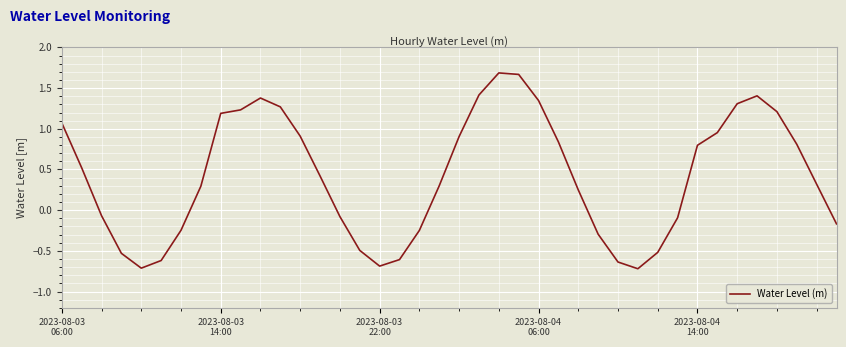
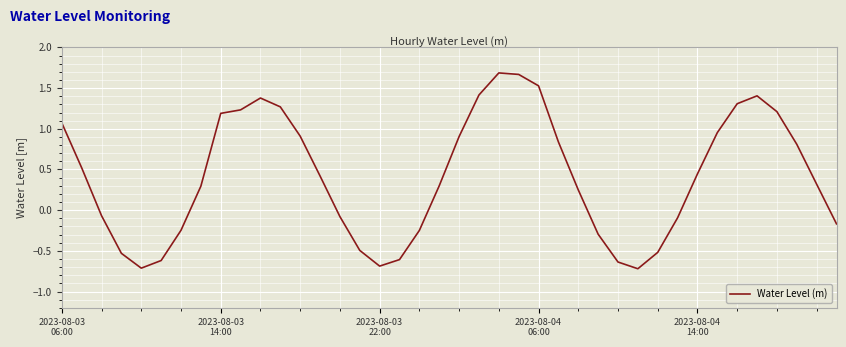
2023-08-04 06:00: 1.3 -> 1.5
2023-08-04 14:00: 0.8 -> 0.4
